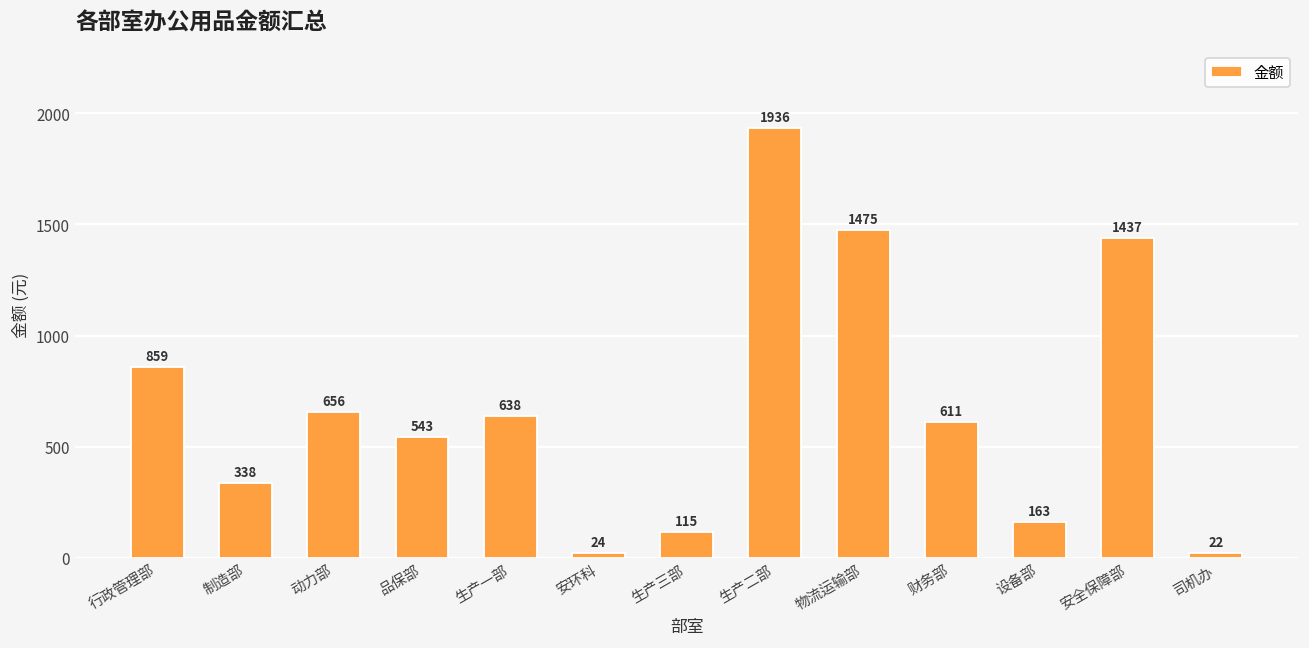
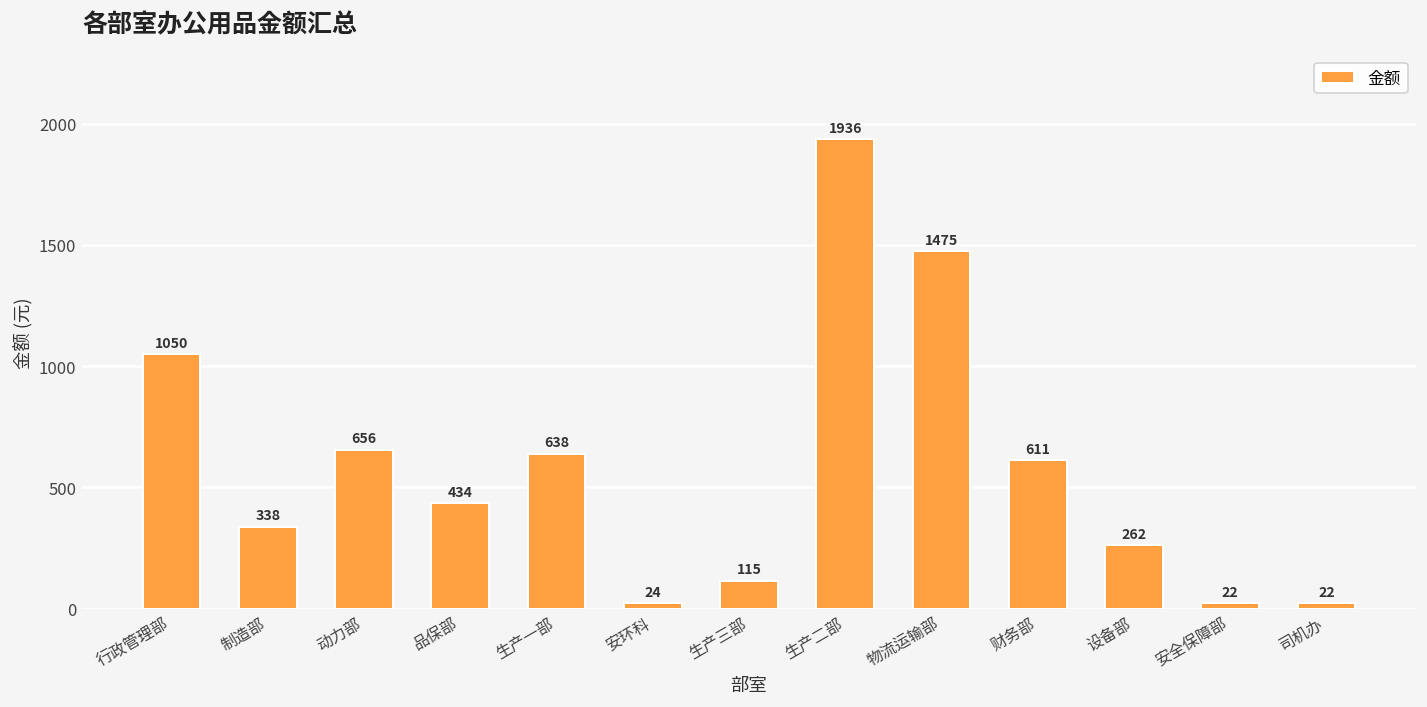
行政管理部: 859 -> 1050
品保部: 543 -> 434
设备部: 163 -> 262
安全保障部: 1437 -> 22
